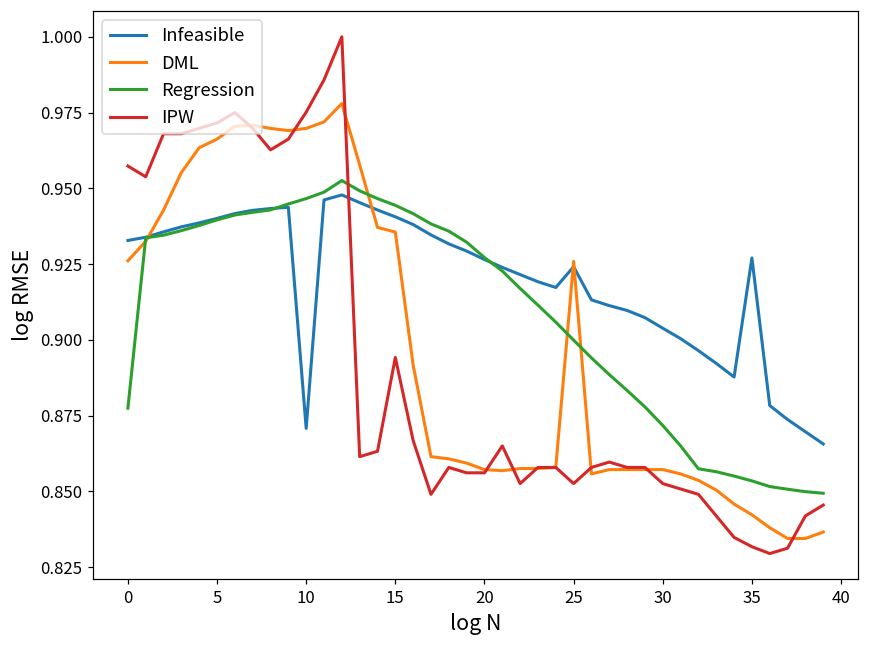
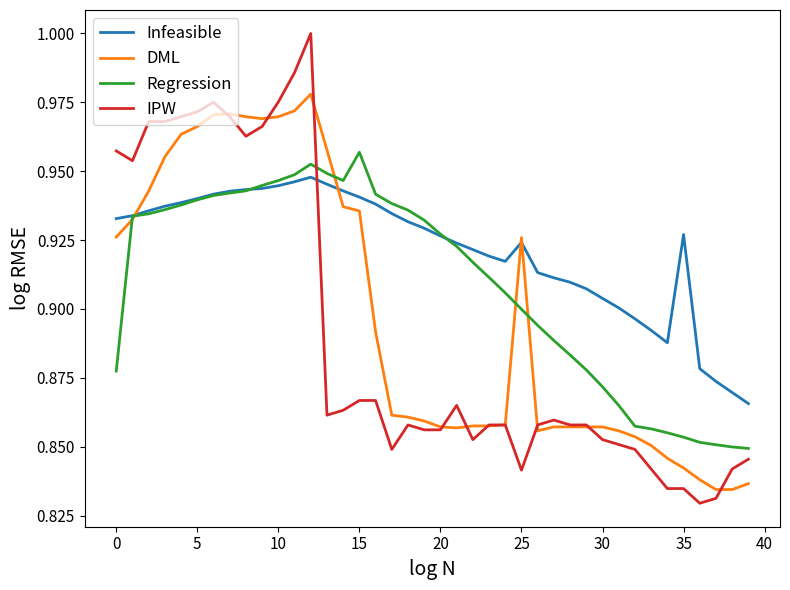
Infeasible, 10: 0.871 -> 0.945
Regression, 15: 0.944 -> 0.957
IPW, 15: 0.894 -> 0.867
IPW, 25: 0.853 -> 0.841
IPW, 35: 0.832 -> 0.835
